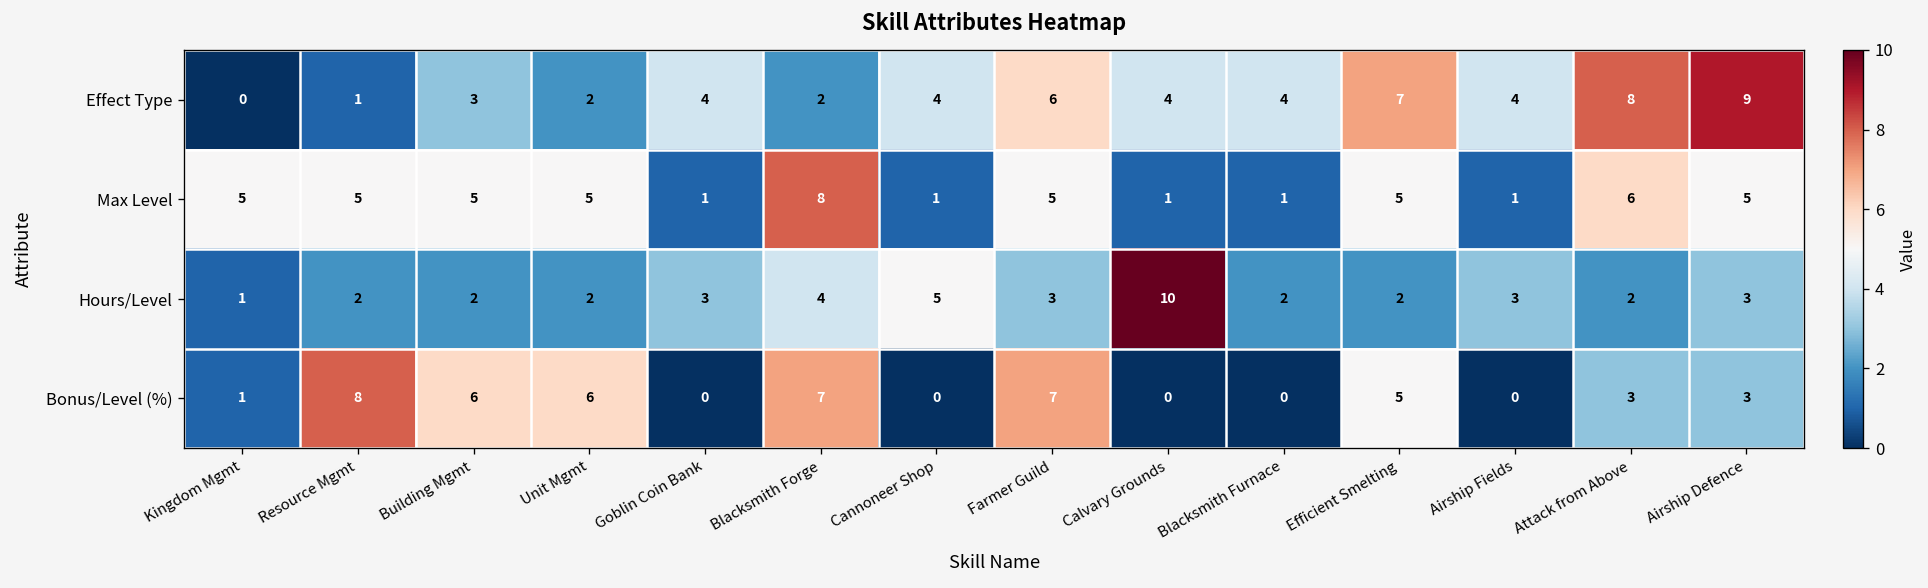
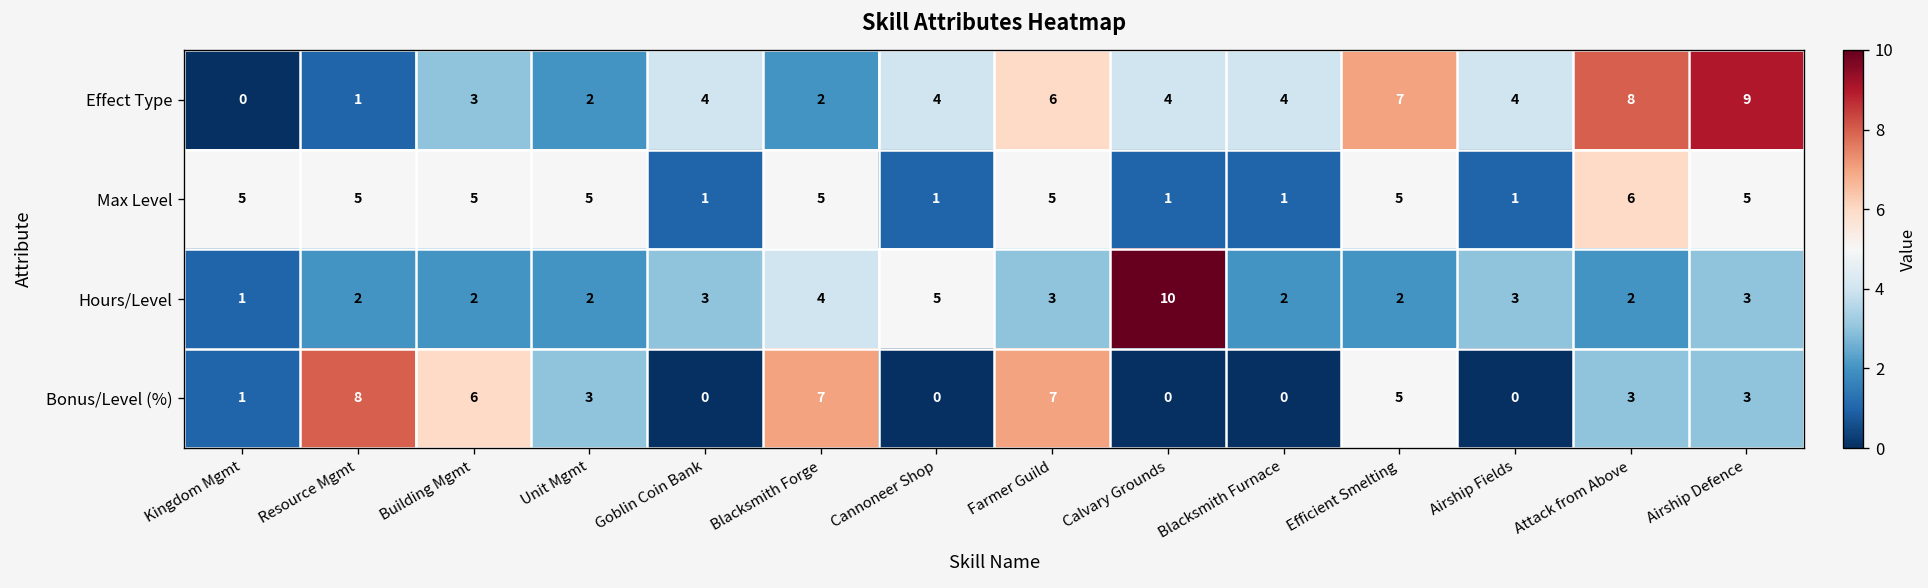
Max Level, Blacksmith Forge: 8 -> 5
Bonus/Level (%), Unit Mgmt: 6 -> 3
